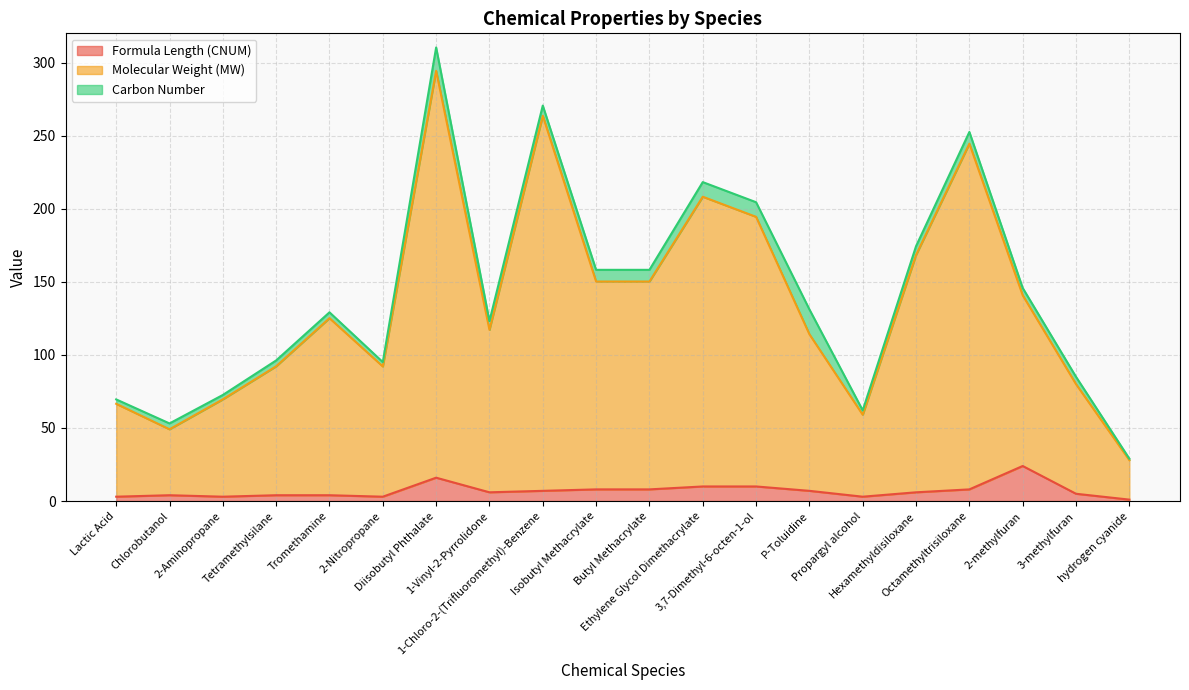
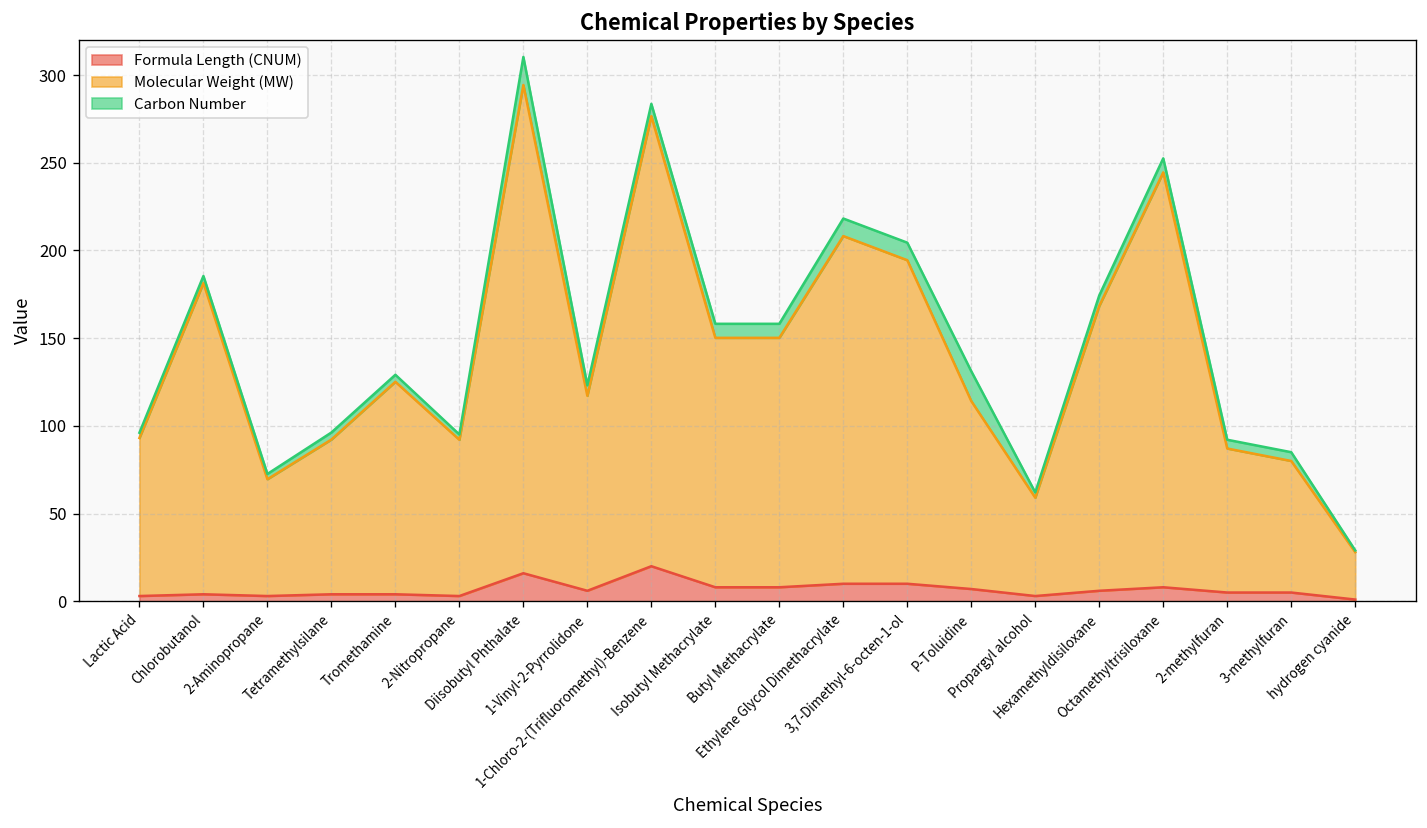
Molecular Weight (MW), Lactic Acid: 64 -> 90
Molecular Weight (MW), Chlorobutanol: 45 -> 177
Formula Length (CNUM), 1-Chloro-2-(Trifluoromethyl)-Benzene: 7 -> 20
Formula Length (CNUM), 2-methylfuran: 24 -> 5
Molecular Weight (MW), 2-methylfuran: 117 -> 82
